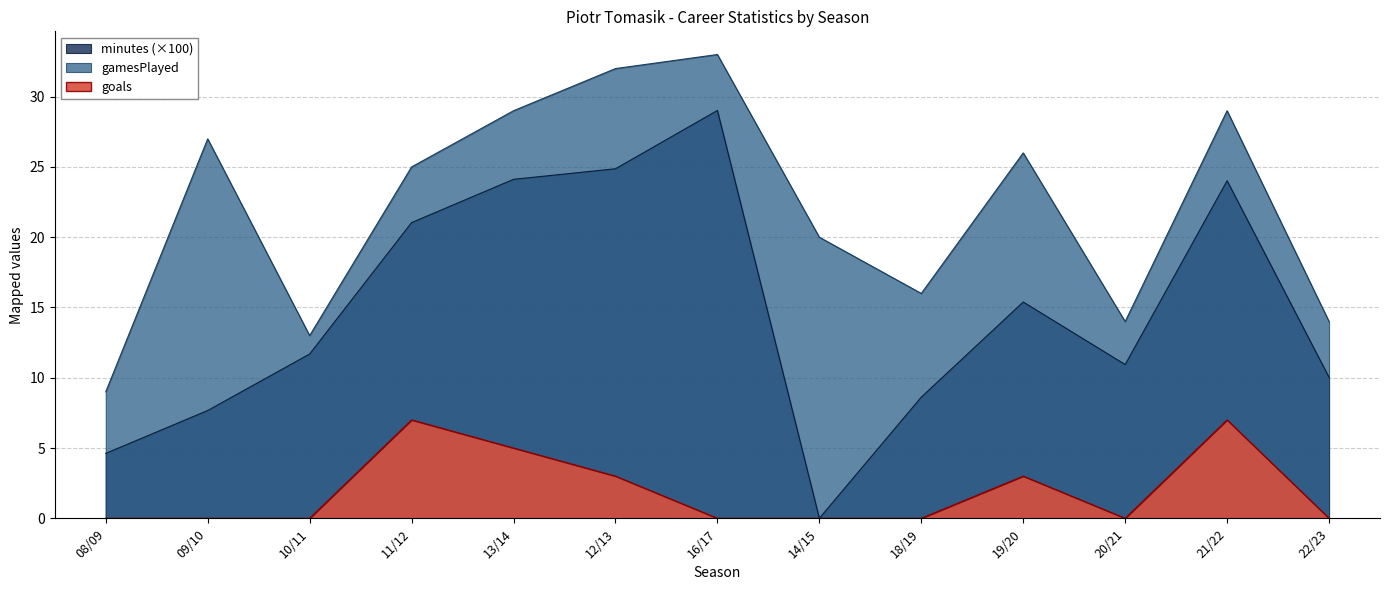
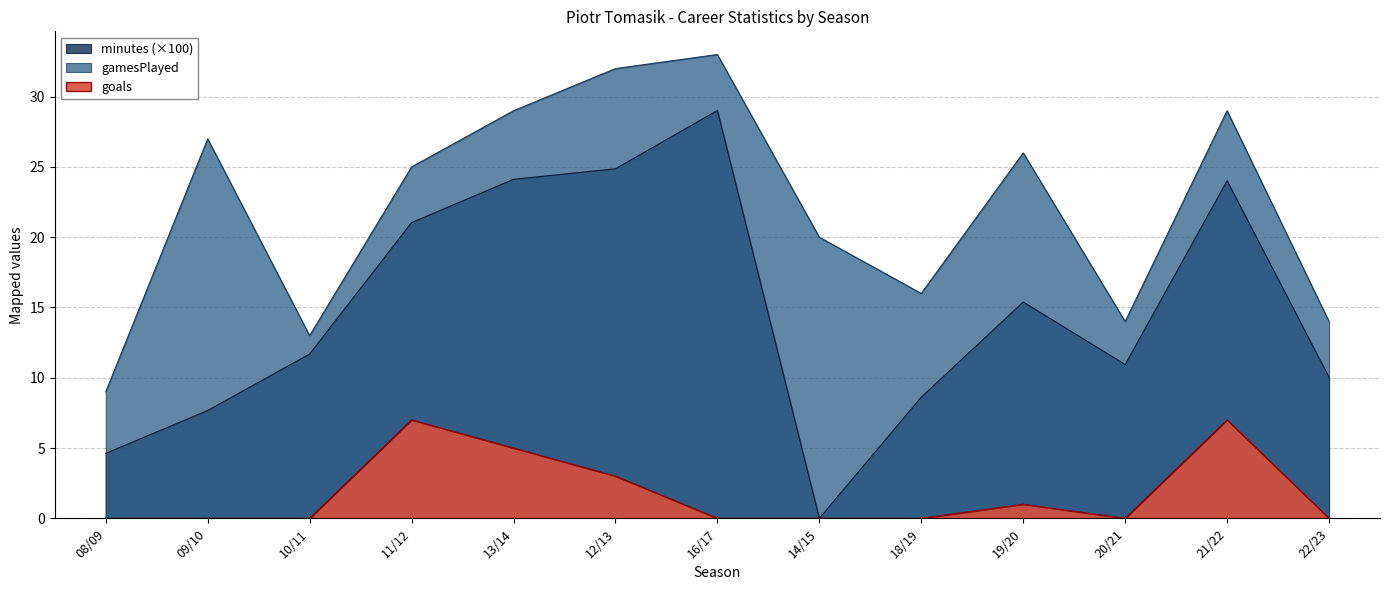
goals, 19/20: 3 -> 1
